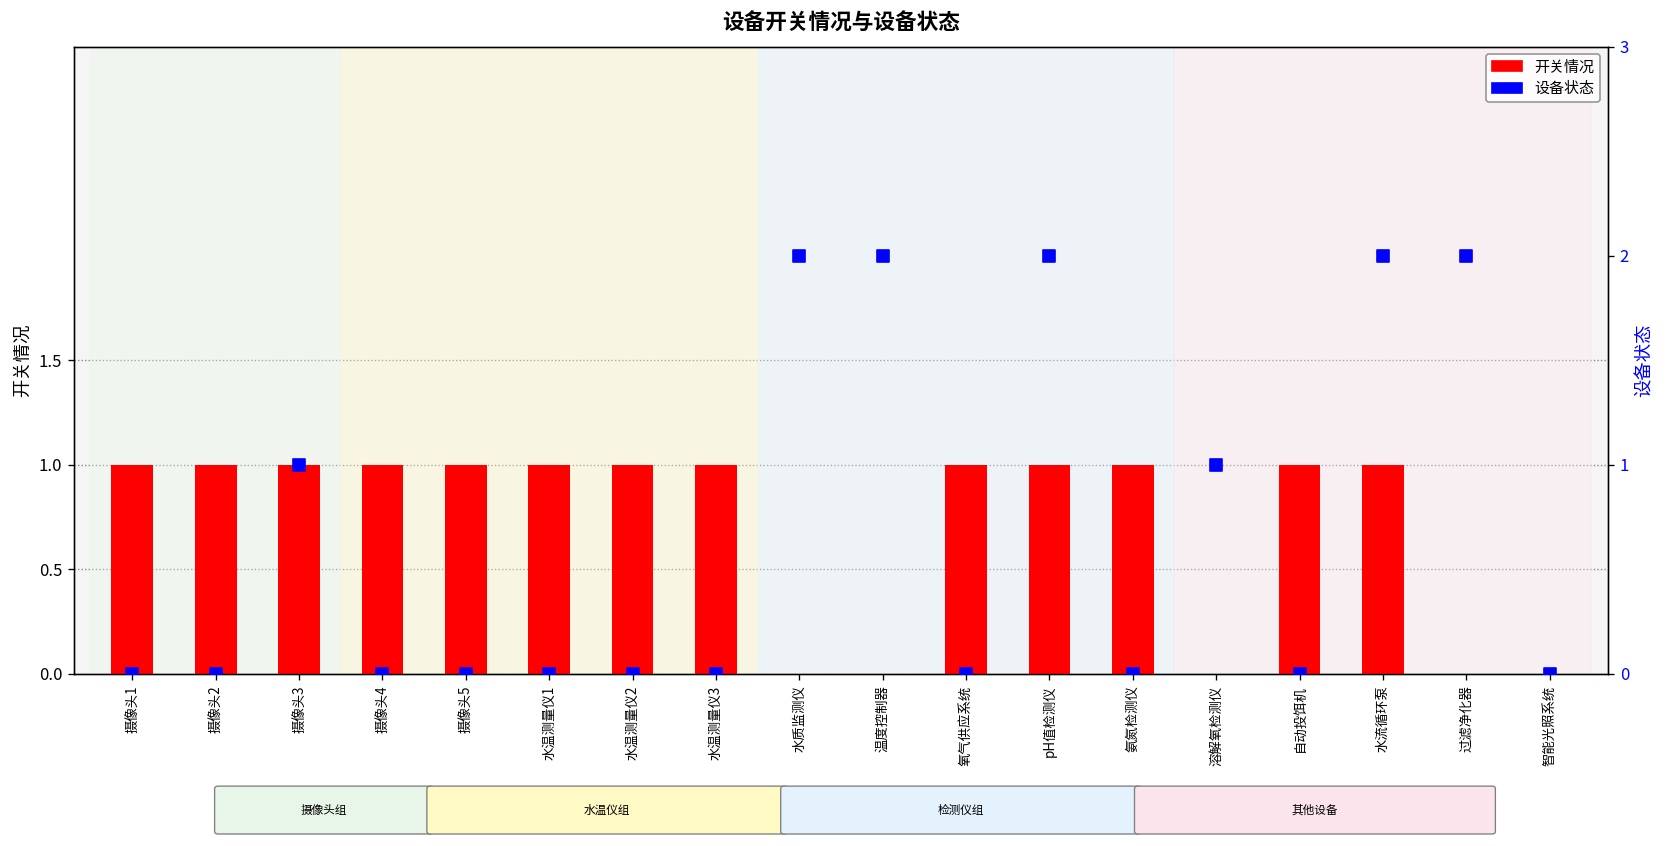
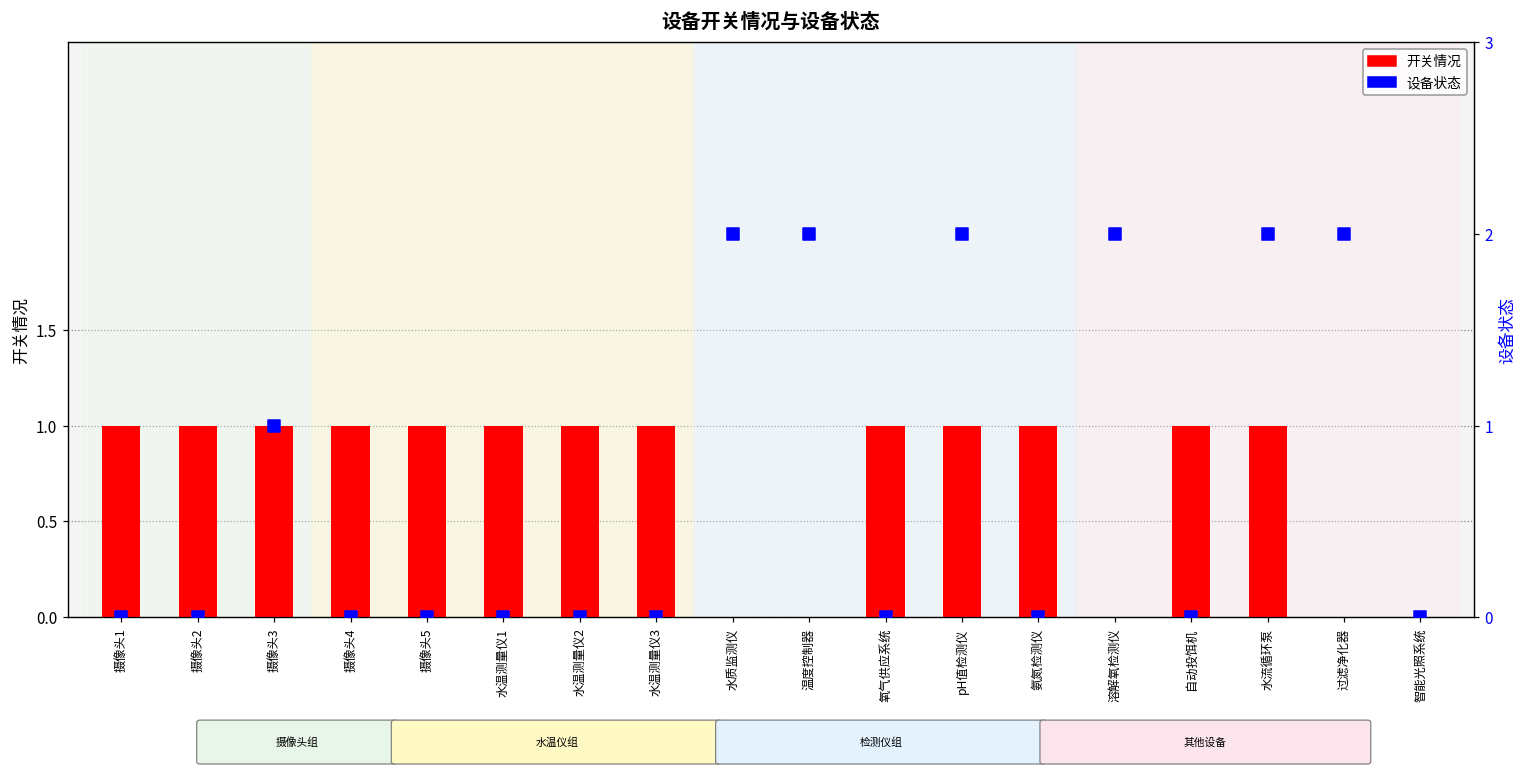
设备状态, 溶解氧检测仪: 1 -> 2
